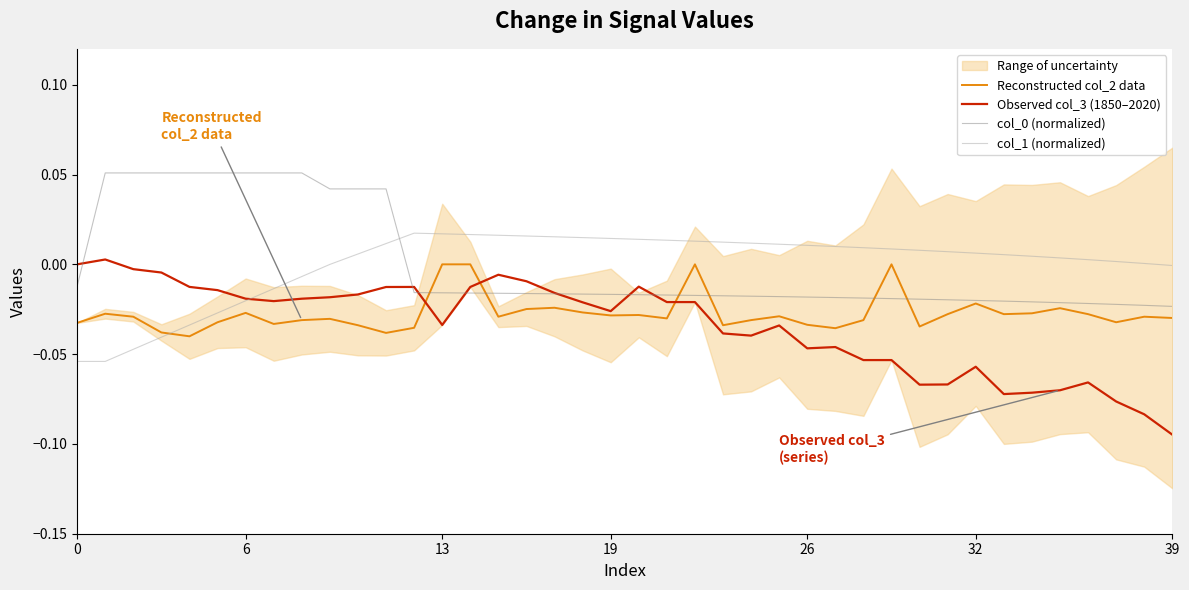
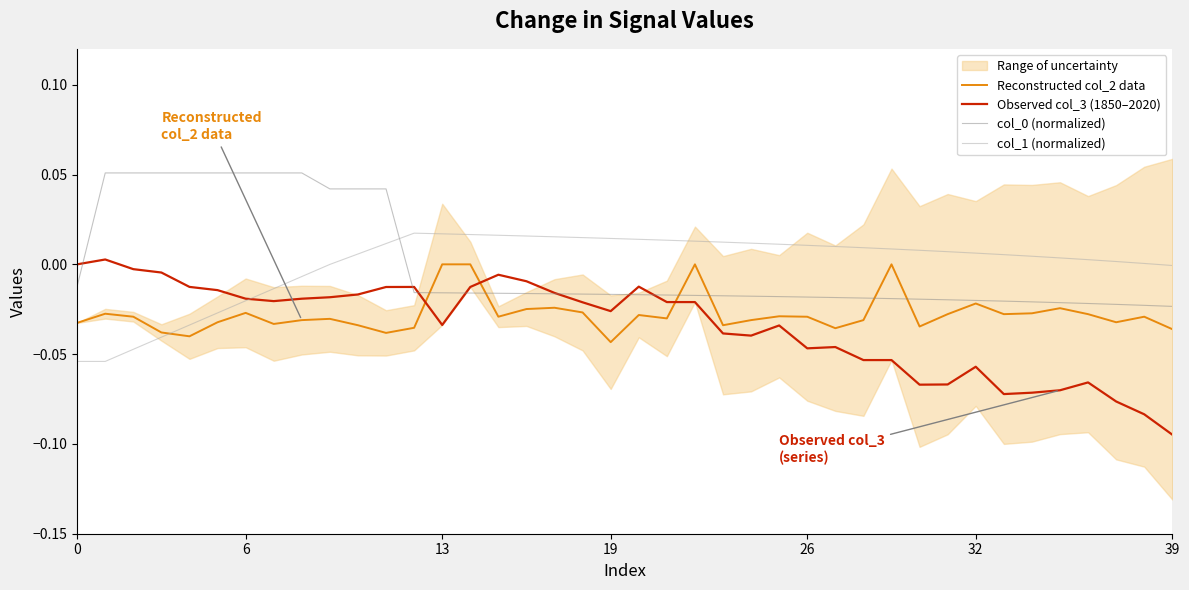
Reconstructed col_2 data, 19: -0.028 -> -0.043
Reconstructed col_2 data, 26: -0.034 -> -0.029
Reconstructed col_2 data, 39: -0.030 -> -0.036
